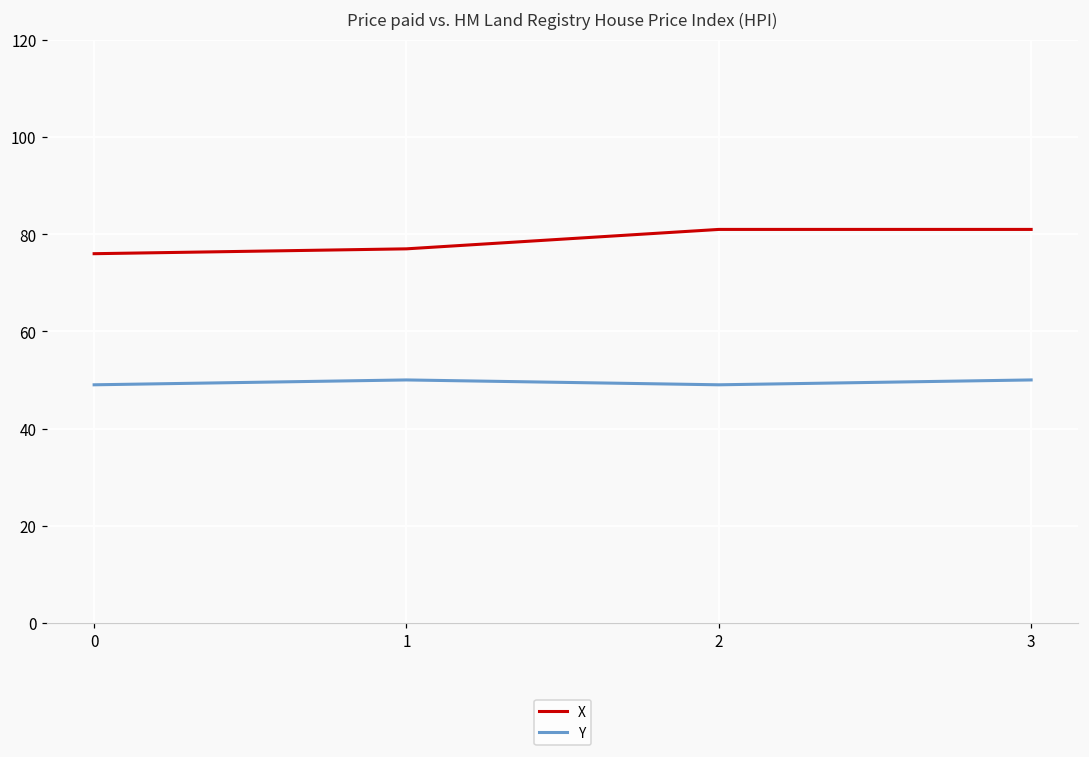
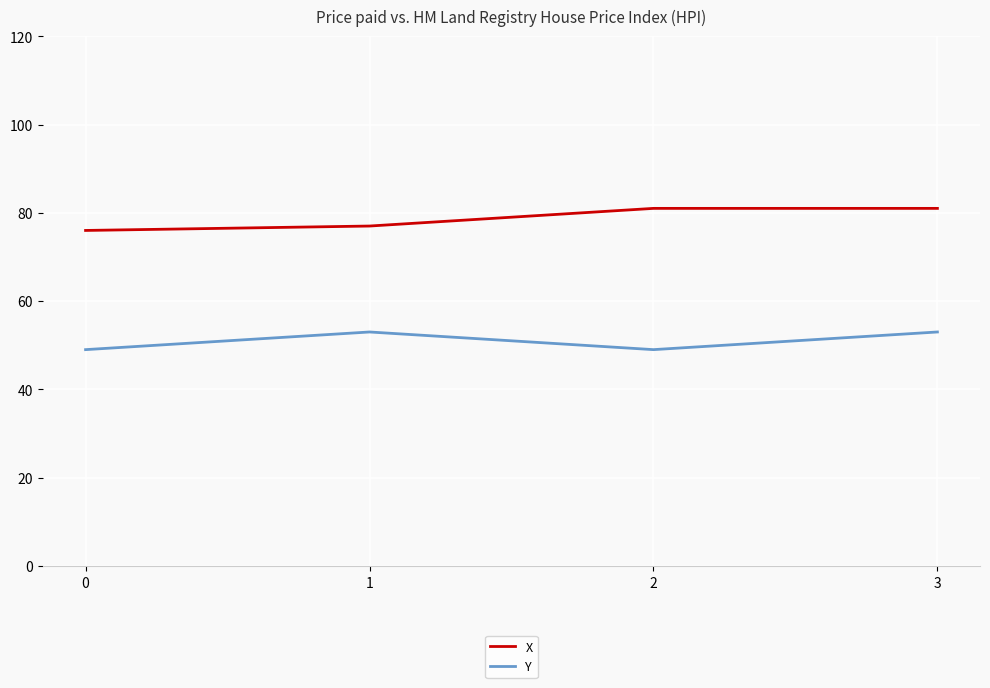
Y, 1: 50 -> 53
Y, 3: 50 -> 53
